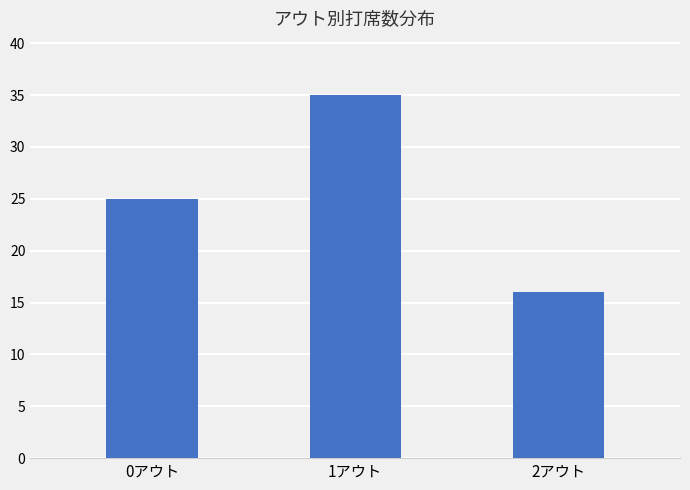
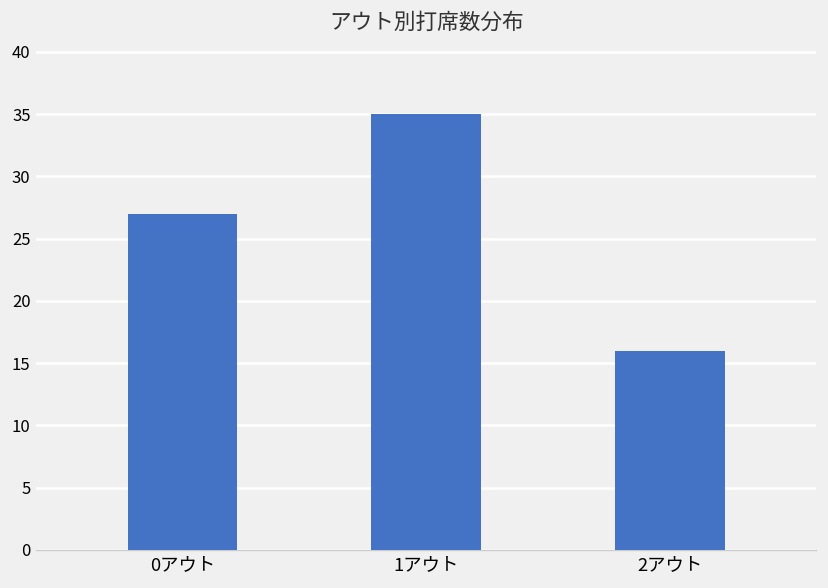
0アウト: 25 -> 27
